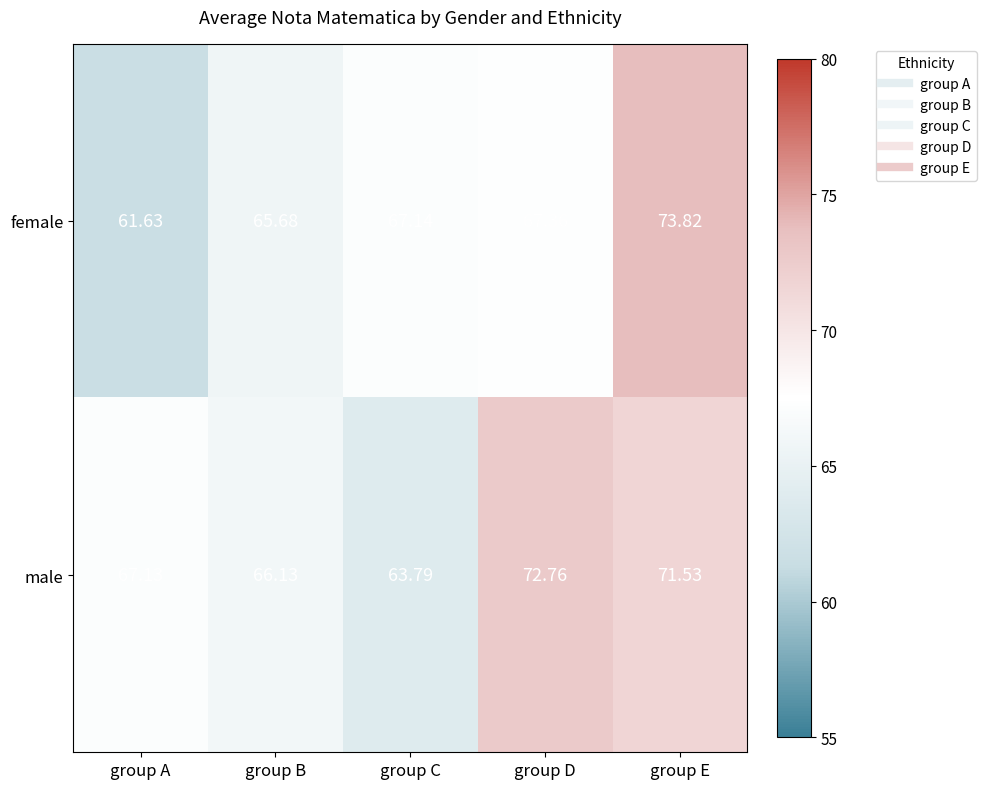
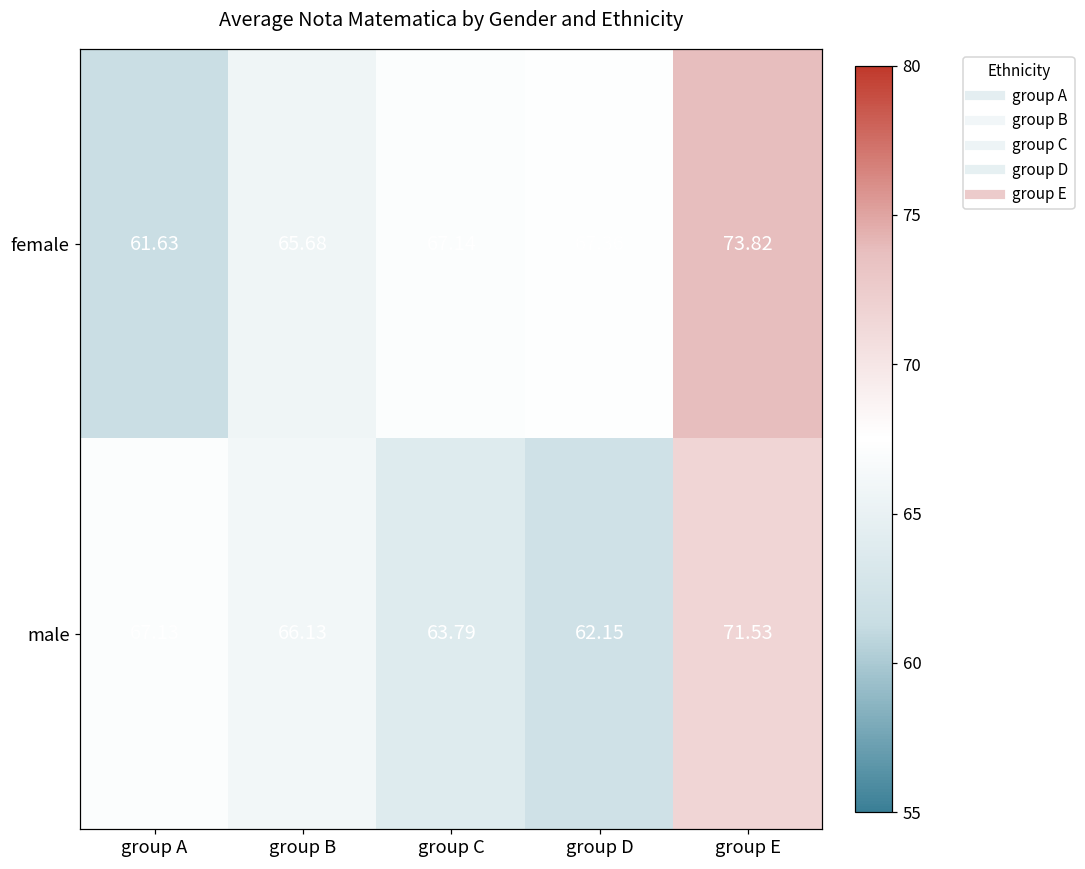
male, group D: 72.76 -> 62.15
